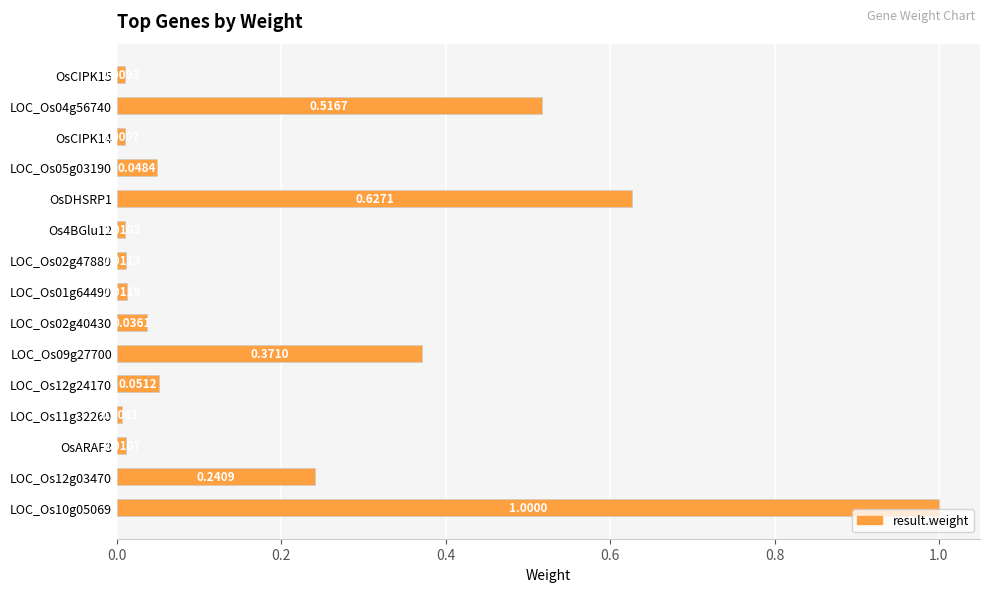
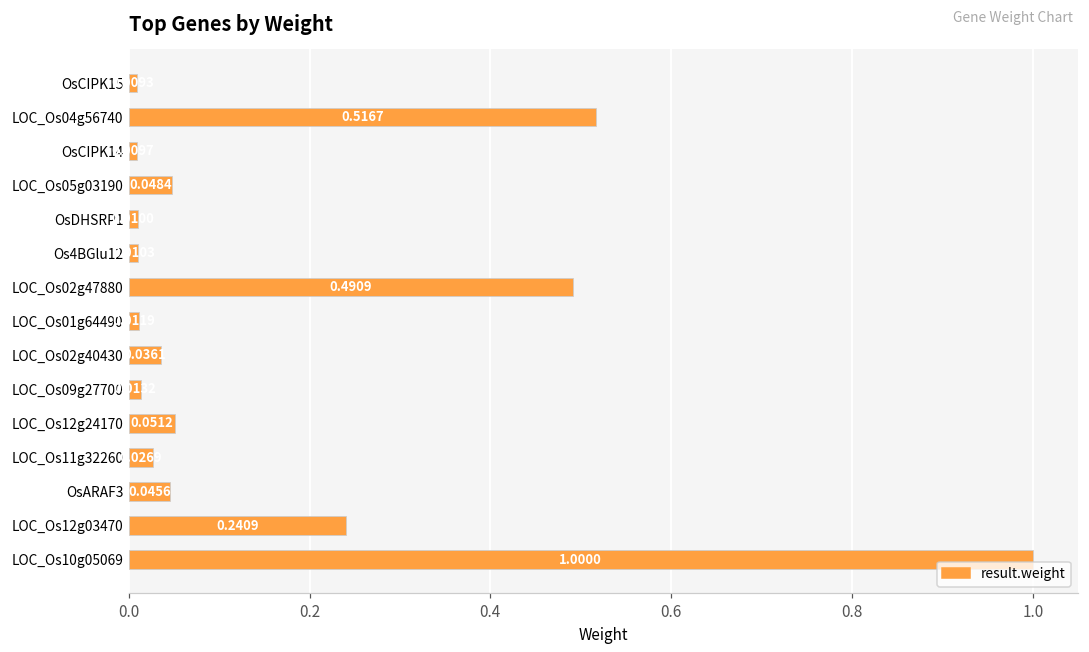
OsDHSRP1: 0.63 -> 0.01
LOC_Os02g47880: 0.01 -> 0.49
LOC_Os09g27700: 0.37 -> 0.01
LOC_Os11g32260: 0.01 -> 0.03
OsARAF3: 0.01 -> 0.05
